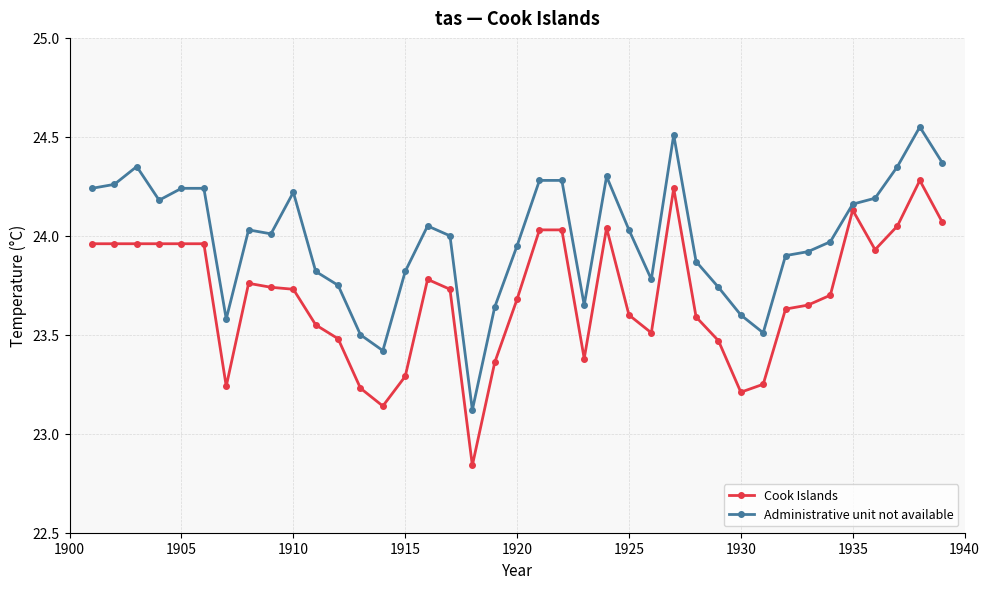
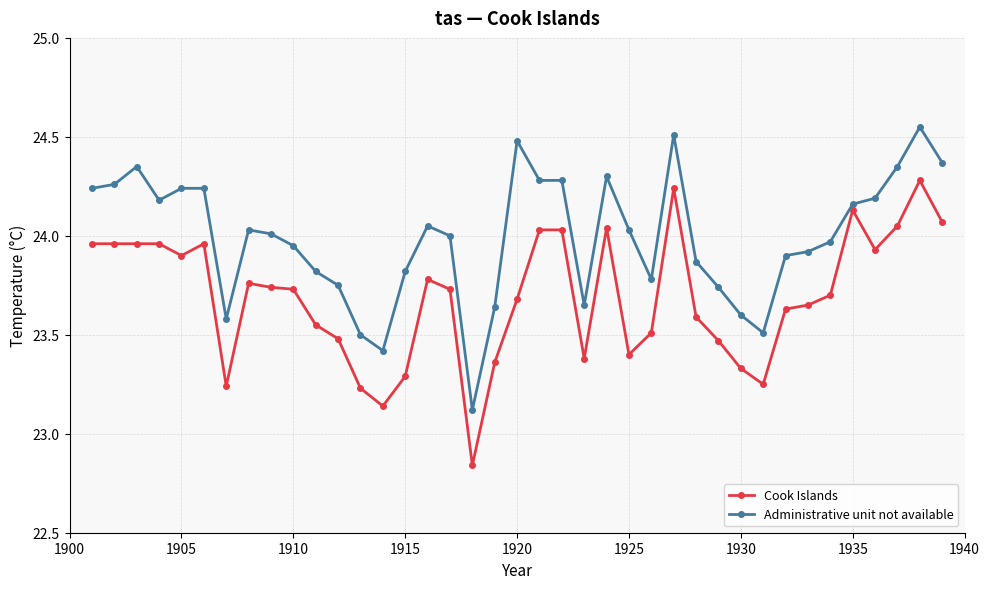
Cook Islands, 1905: 23.96 -> 23.90
Administrative unit not available, 1910: 24.22 -> 23.95
Administrative unit not available, 1920: 23.95 -> 24.48
Cook Islands, 1925: 23.6 -> 23.4
Cook Islands, 1930: 23.21 -> 23.33
